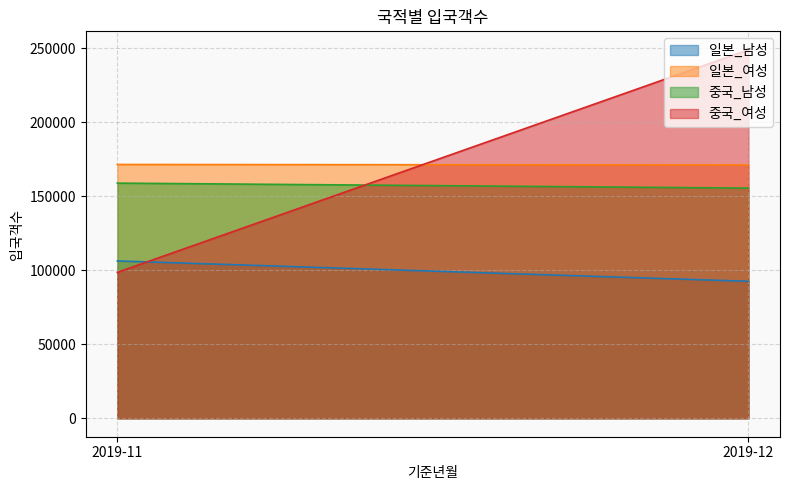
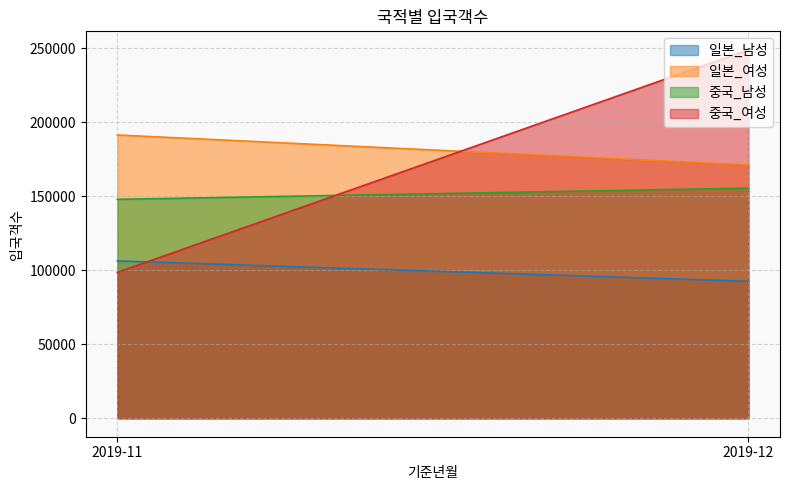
일본_여성, 2019-11: 172000 -> 191000
중국_남성, 2019-11: 159000 -> 148000
